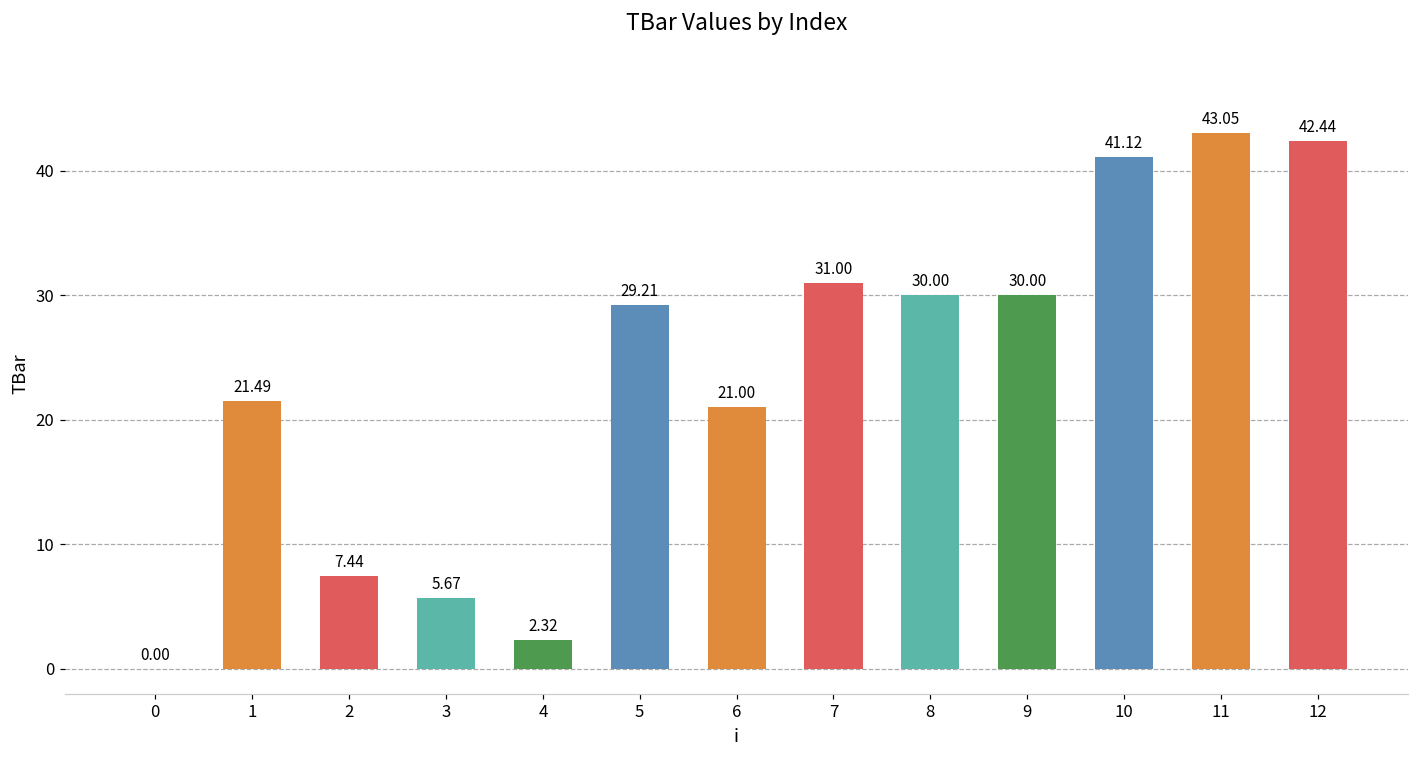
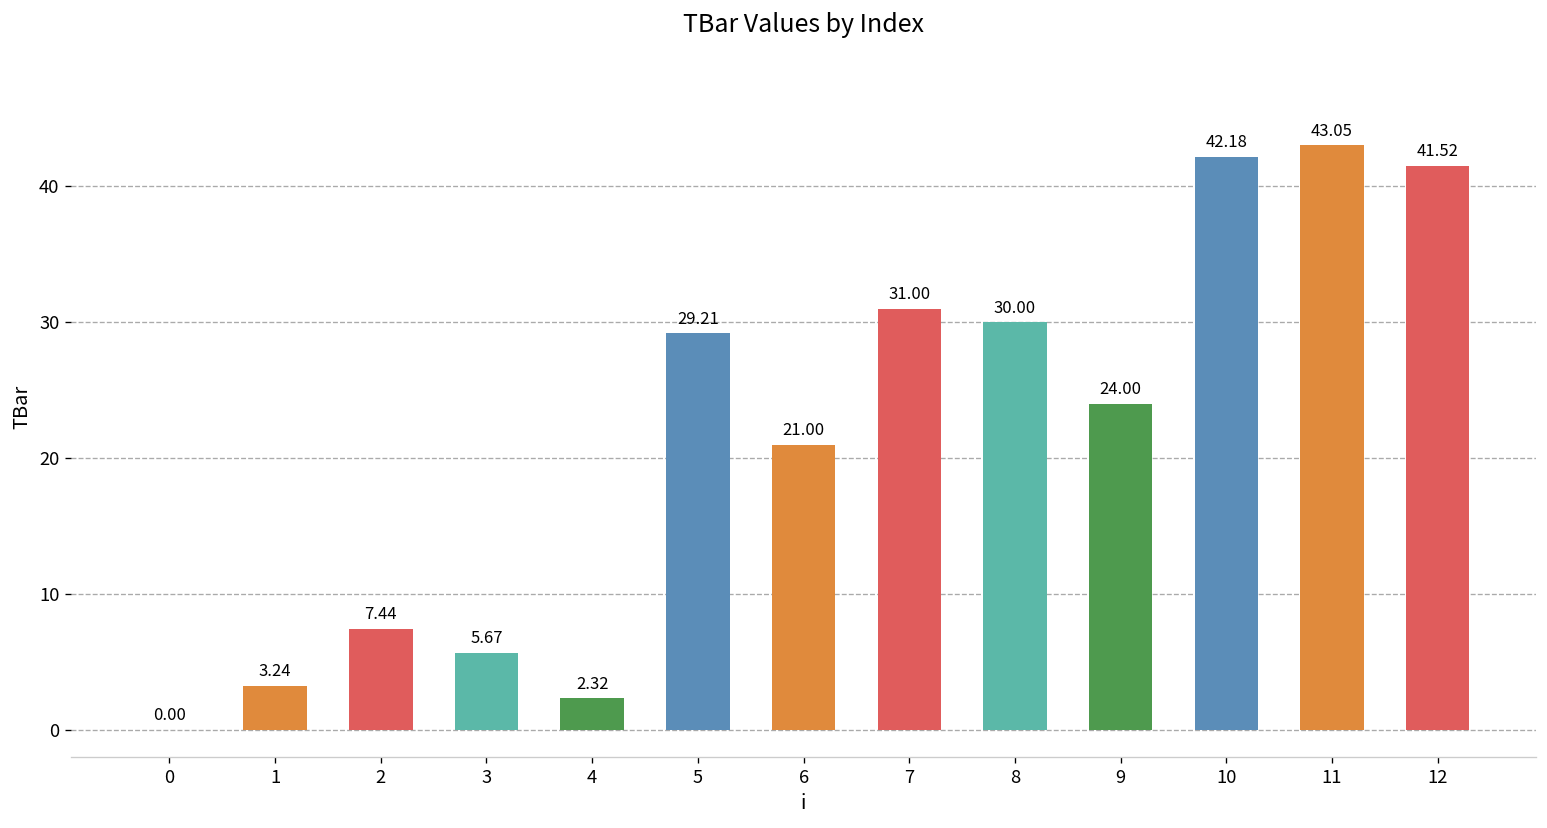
1: 21.49 -> 3.24
9: 30.00 -> 24.00
10: 41.12 -> 42.18
12: 42.44 -> 41.52
